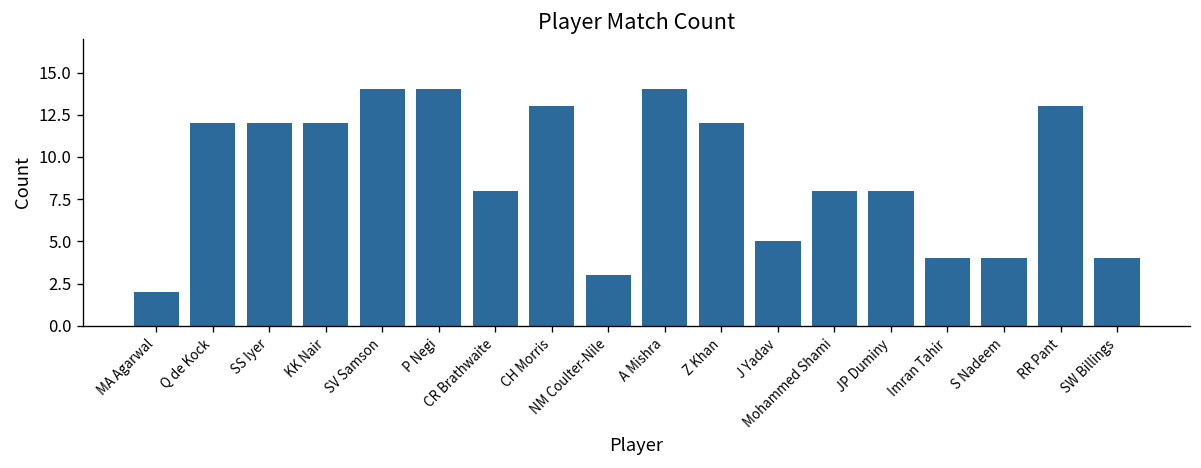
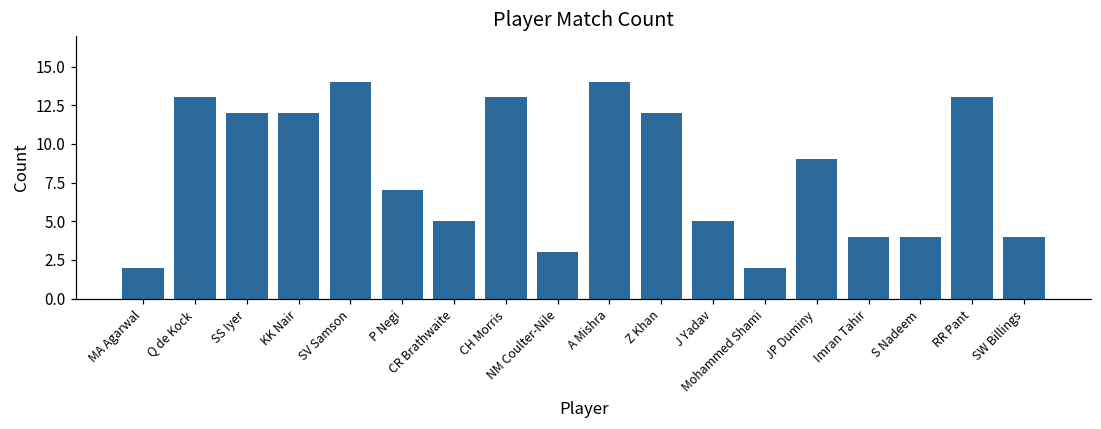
Q de Kock: 12 -> 13
P Negi: 14 -> 7
CR Brathwaite: 8 -> 5
Mohammed Shami: 8 -> 2
JP Duminy: 8 -> 9
